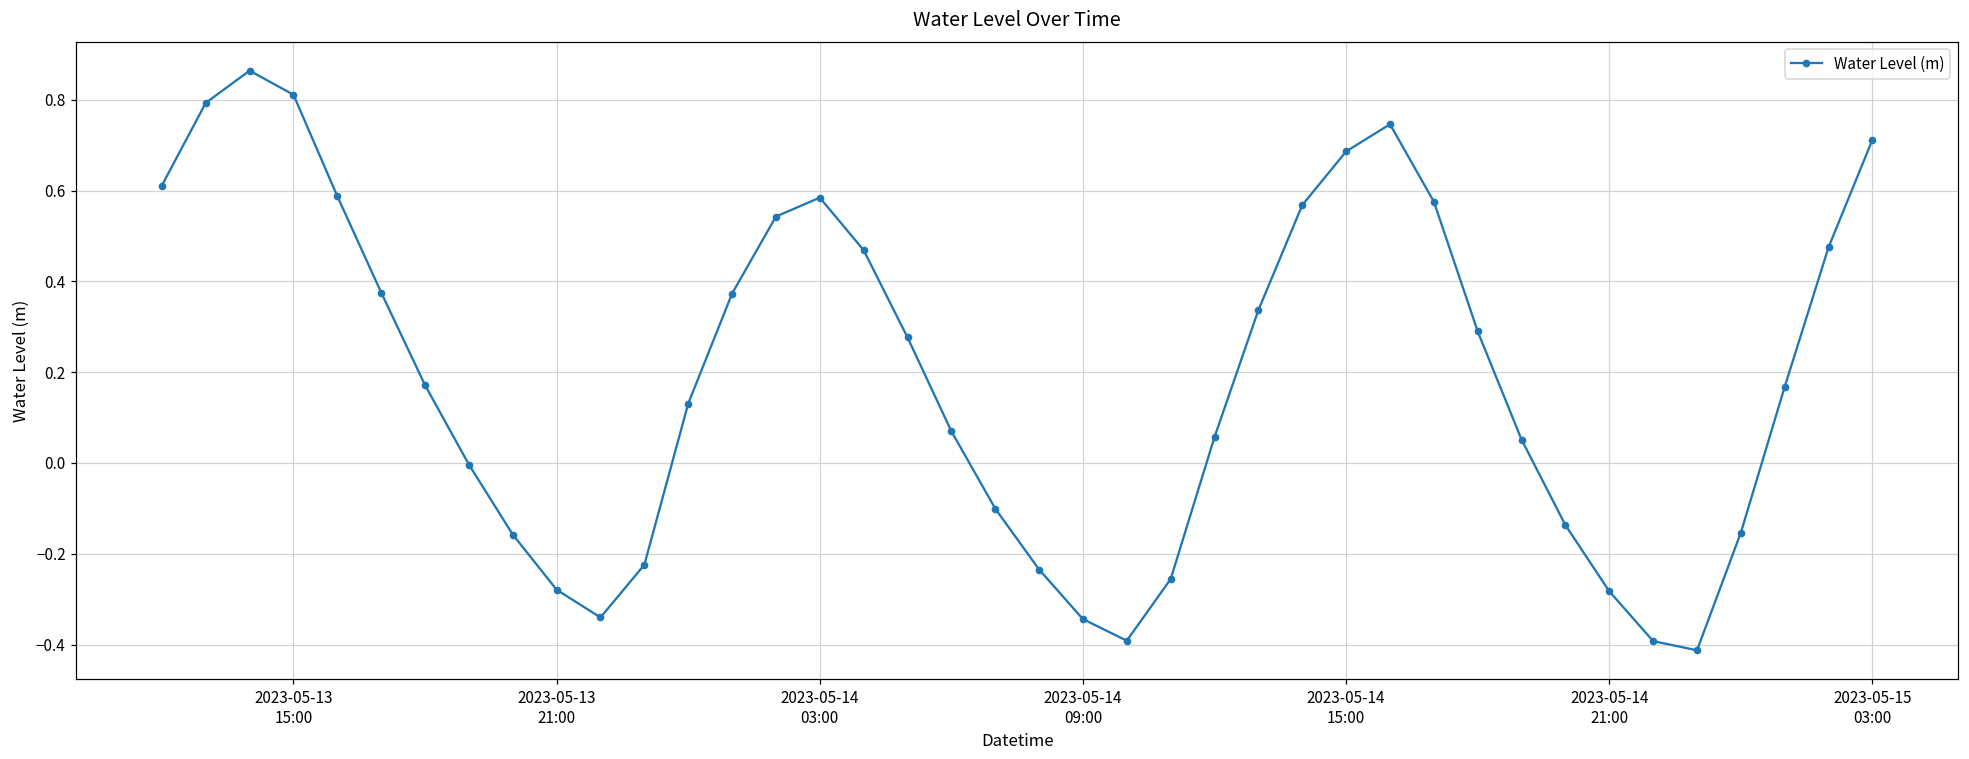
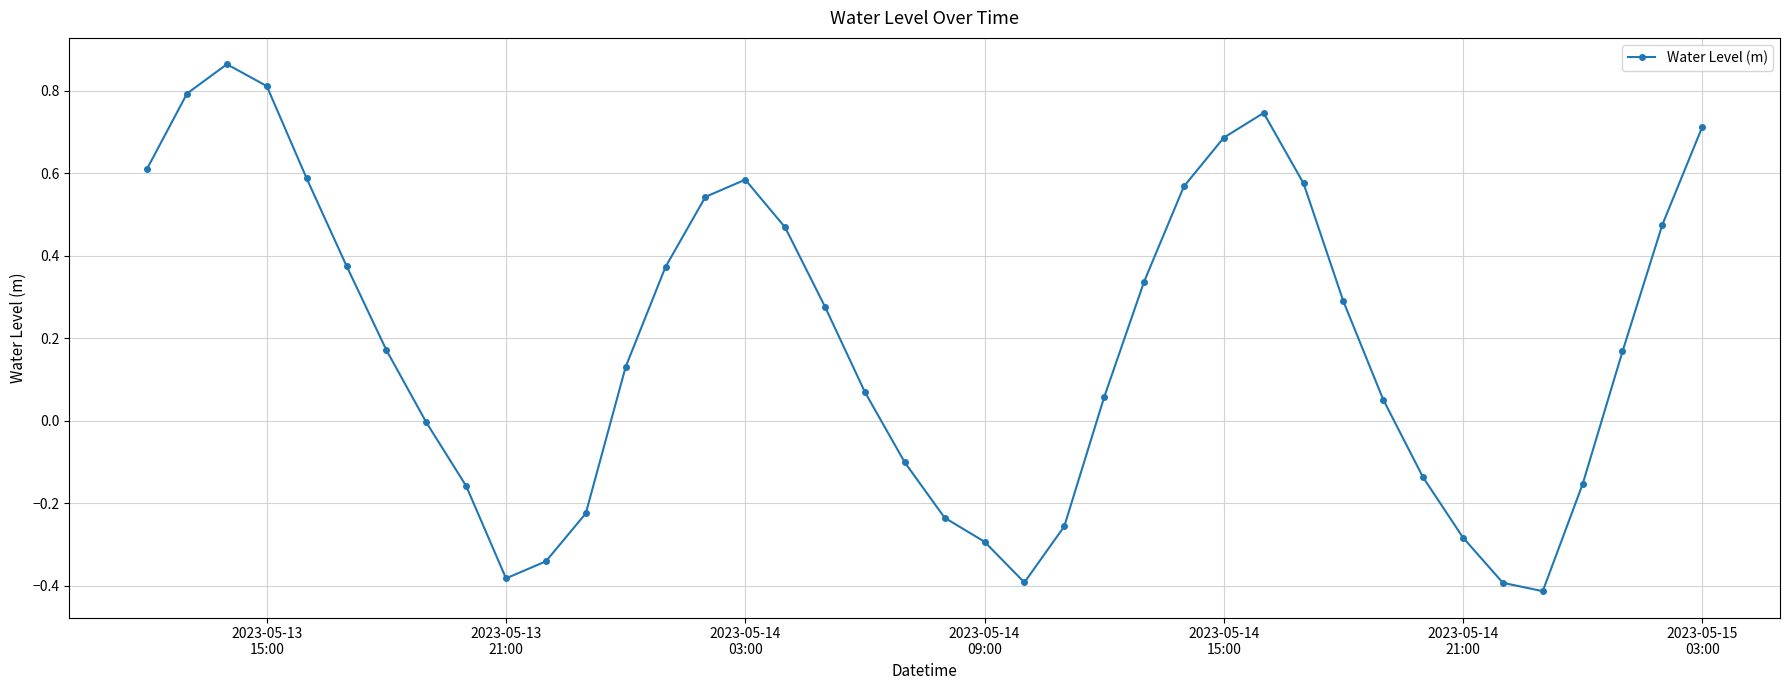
2023-05-13 21:00: -0.28 -> -0.38
2023-05-14 09:00: -0.34 -> -0.29
